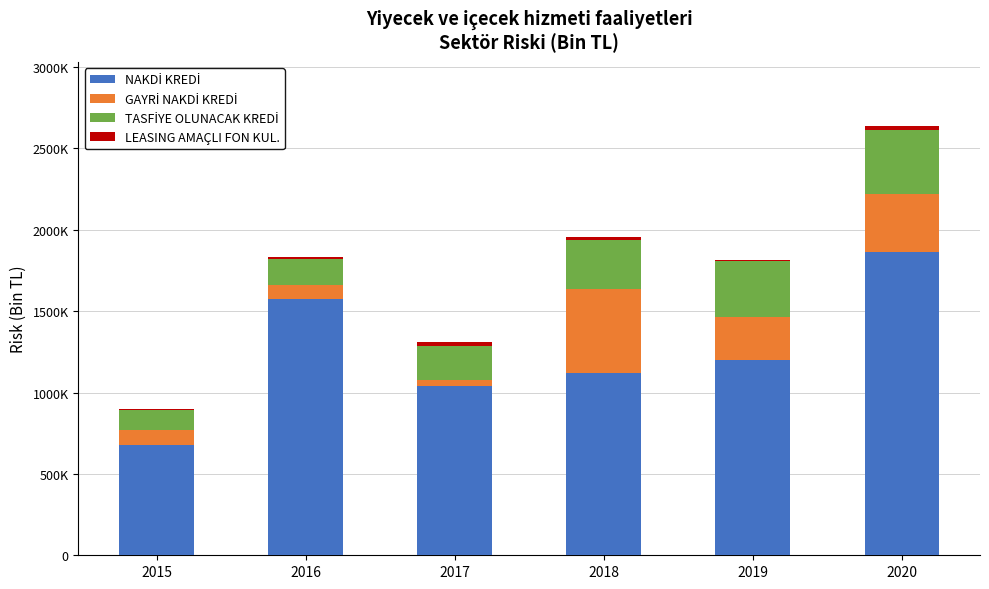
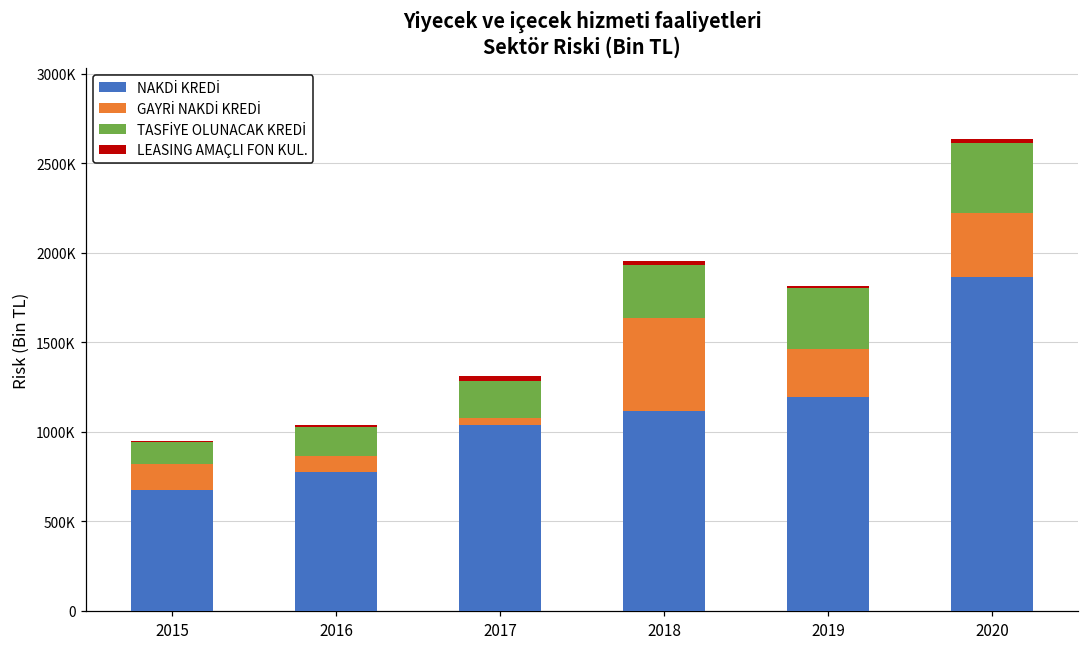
GAYRİ NAKDİ KREDİ, 2015: 90000 -> 140000
NAKDİ KREDİ, 2016: 1570000 -> 780000
